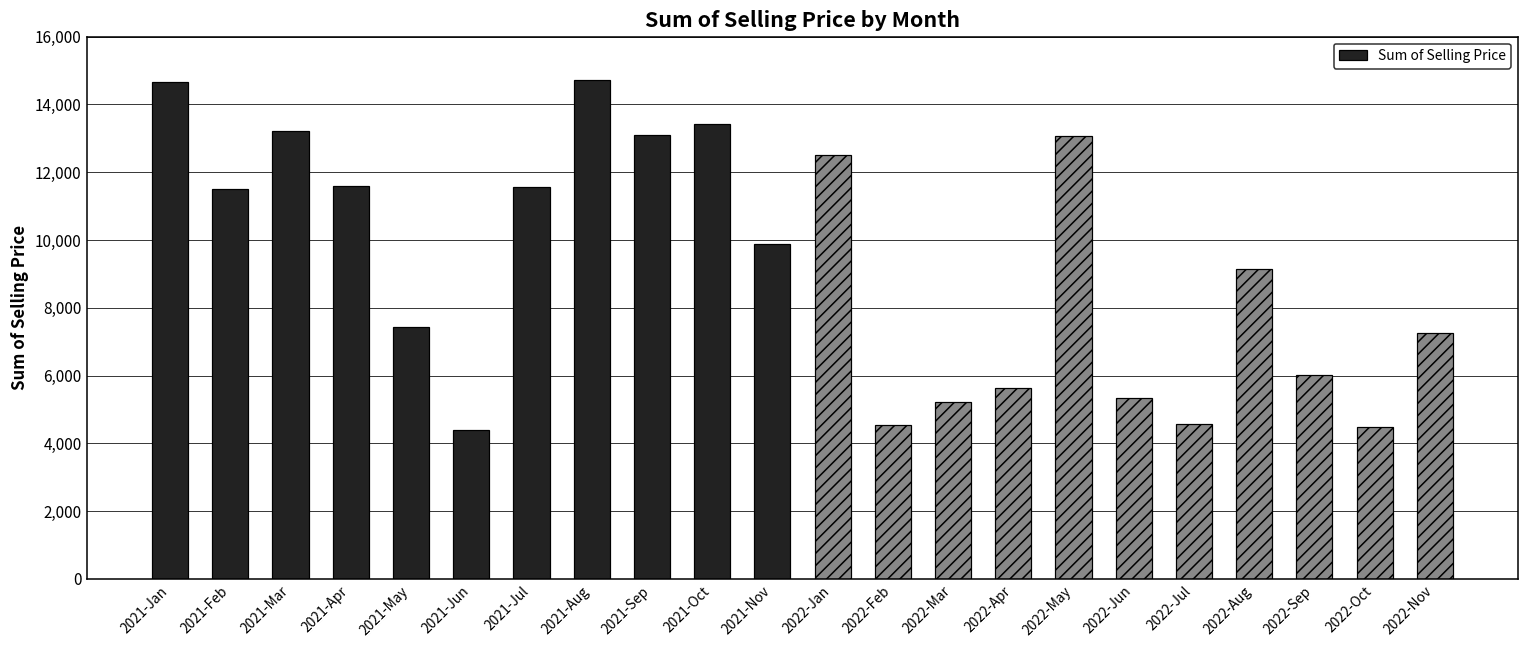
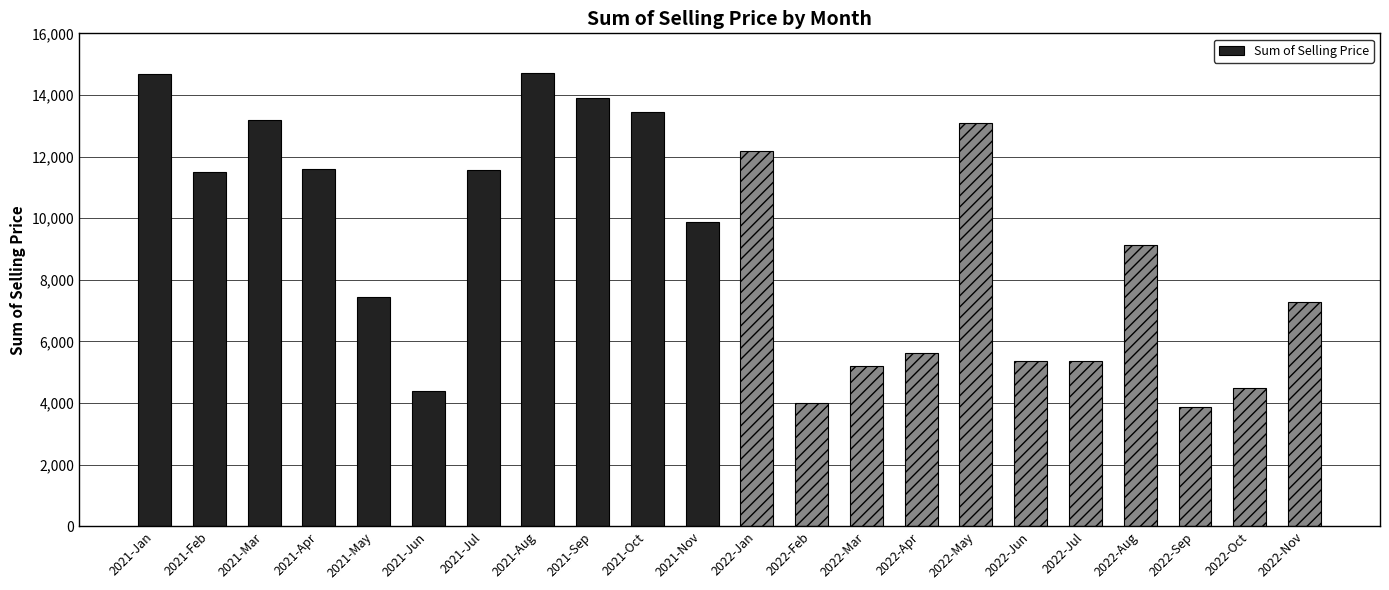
2021-Sep: 13,100 -> 13,900
2022-Jan: 12,500 -> 12,200
2022-Feb: 4,500 -> 4,000
2022-Jul: 4,600 -> 5,400
2022-Sep: 6,000 -> 3,900
